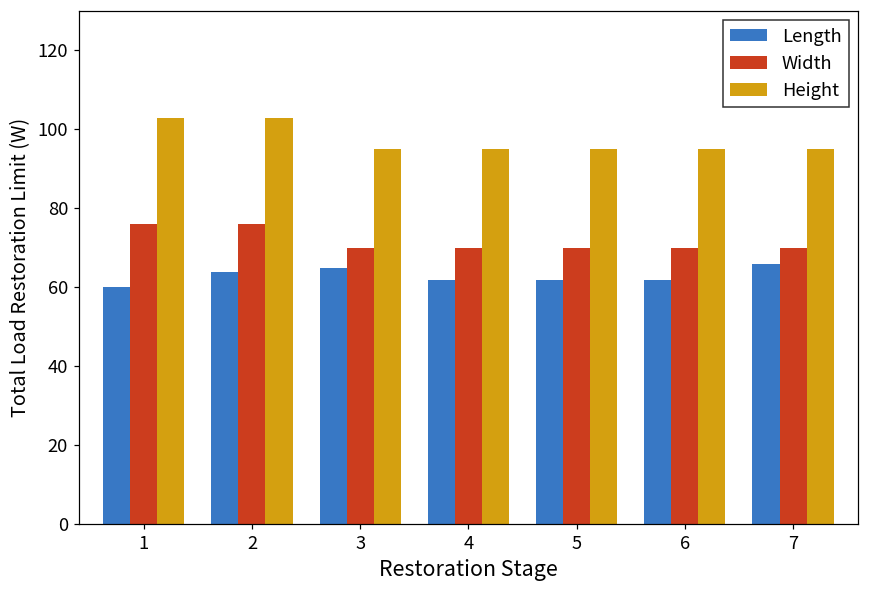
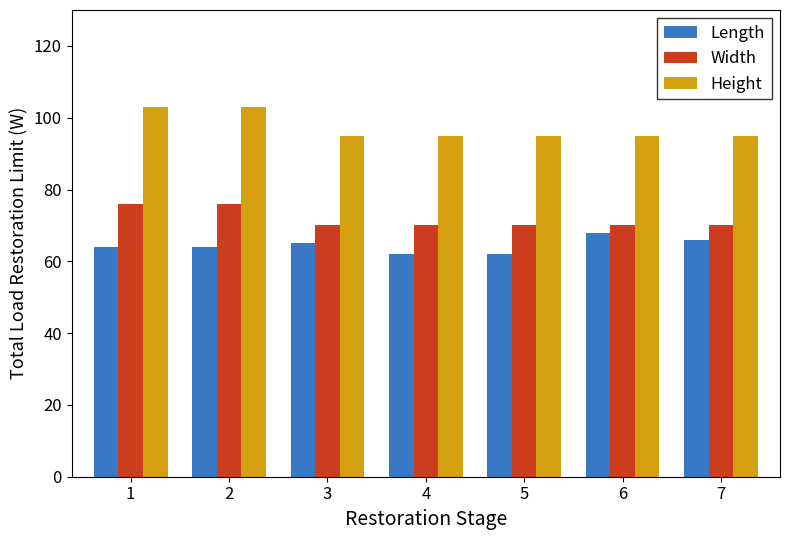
Length, 1: 60 -> 64
Length, 6: 62 -> 68
